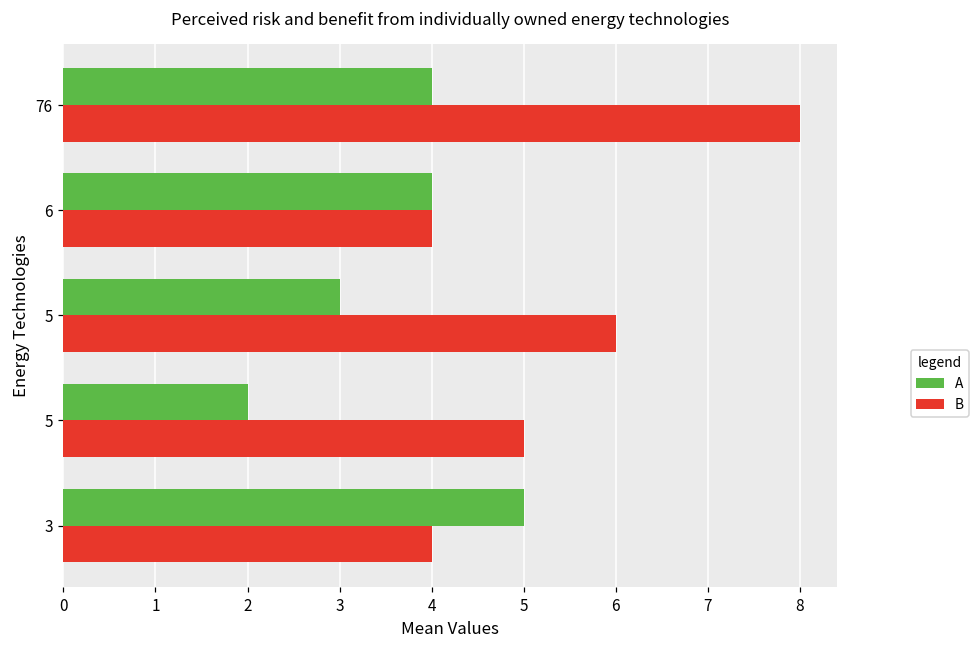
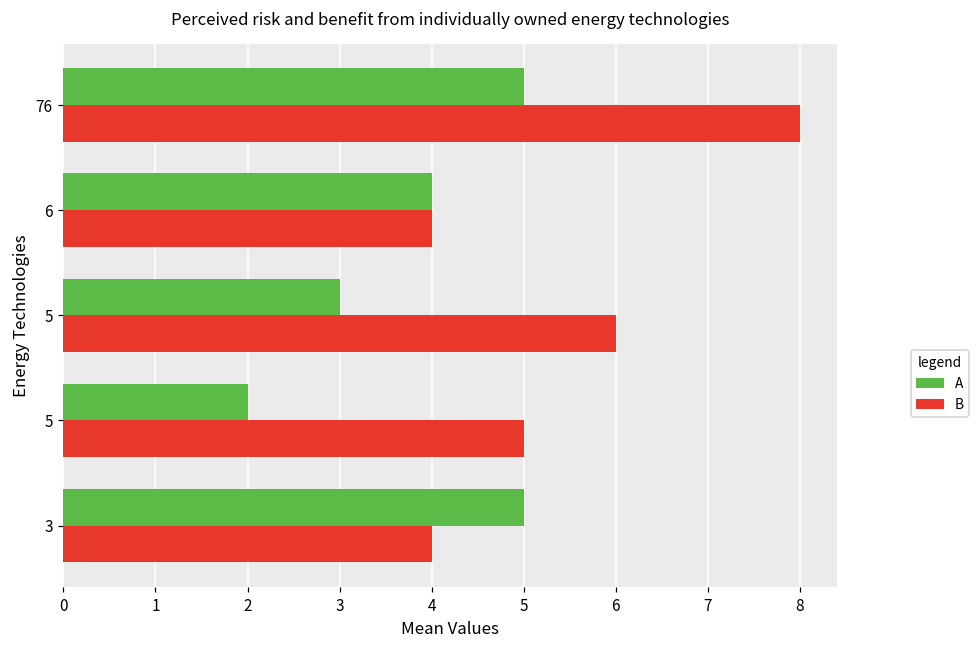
A, 76: 4 -> 5
